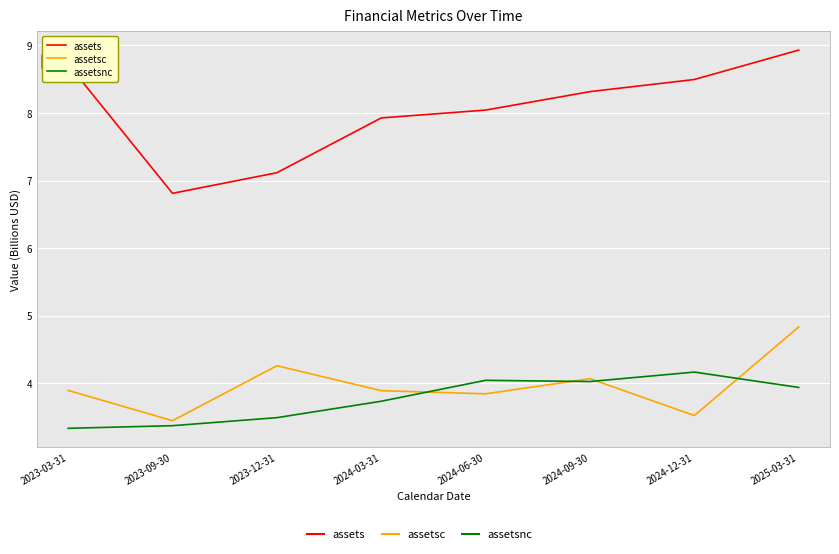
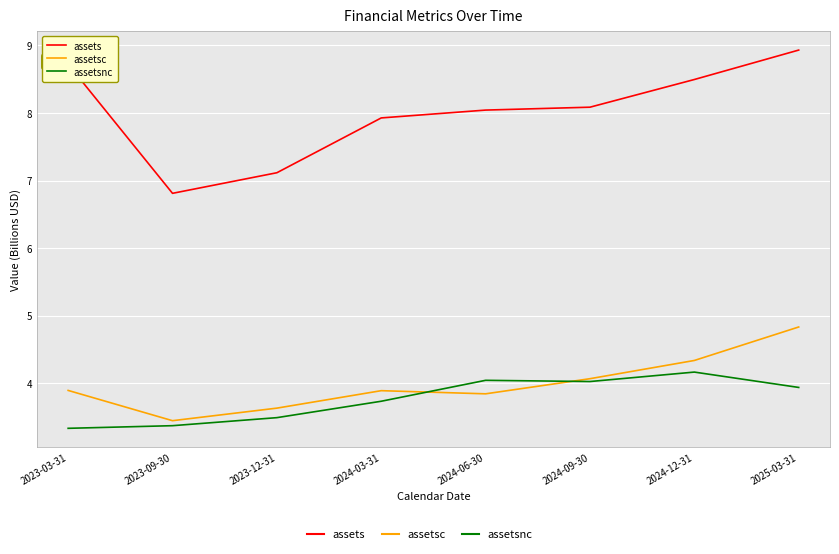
assetsc, 2023-12-31: 4.3 -> 3.6
assets, 2024-09-30: 8.3 -> 8.1
assetsc, 2024-12-31: 3.5 -> 4.3
